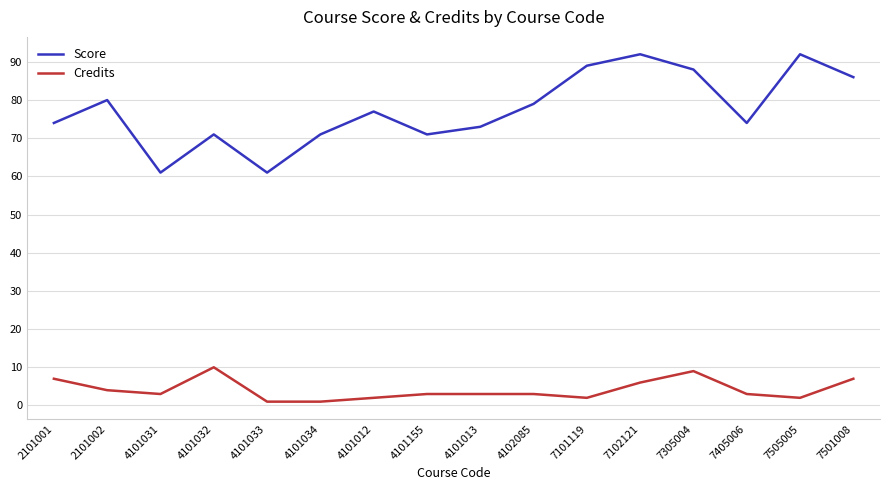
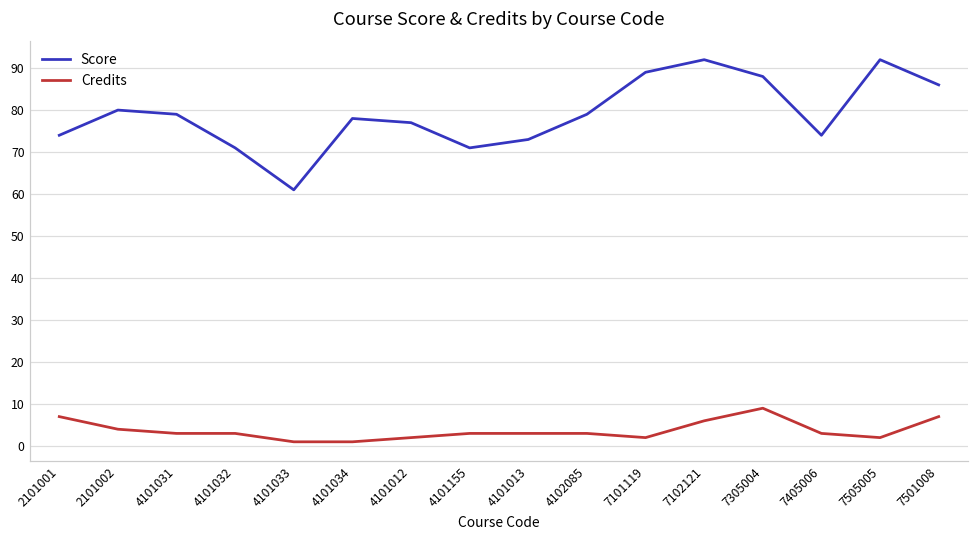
Score, 4101031: 61 -> 79
Credits, 4101032: 10 -> 3
Score, 4101034: 71 -> 78
